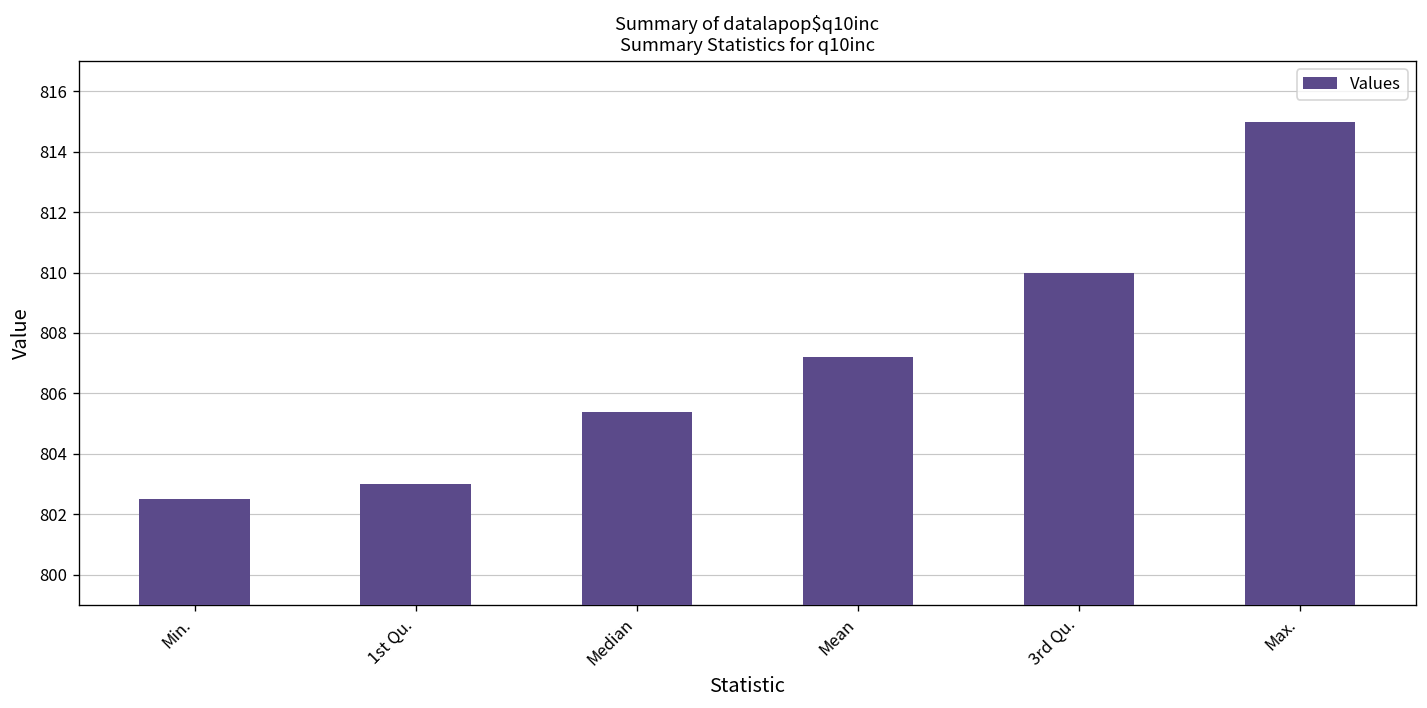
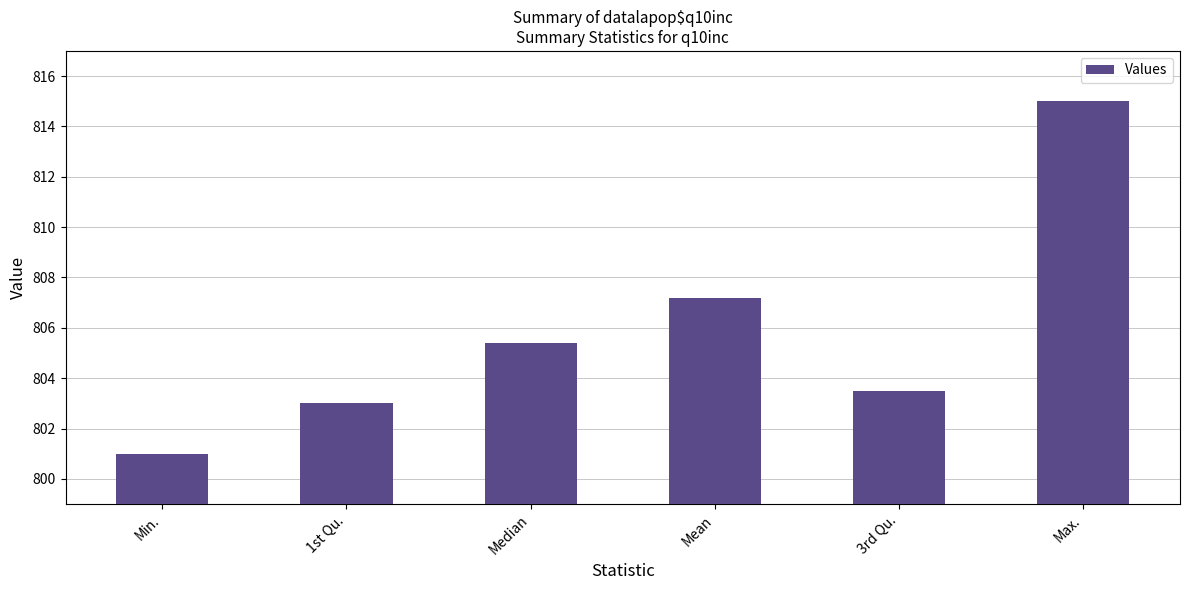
Min.: 802.5 -> 801.0
3rd Qu.: 810.0 -> 803.5
